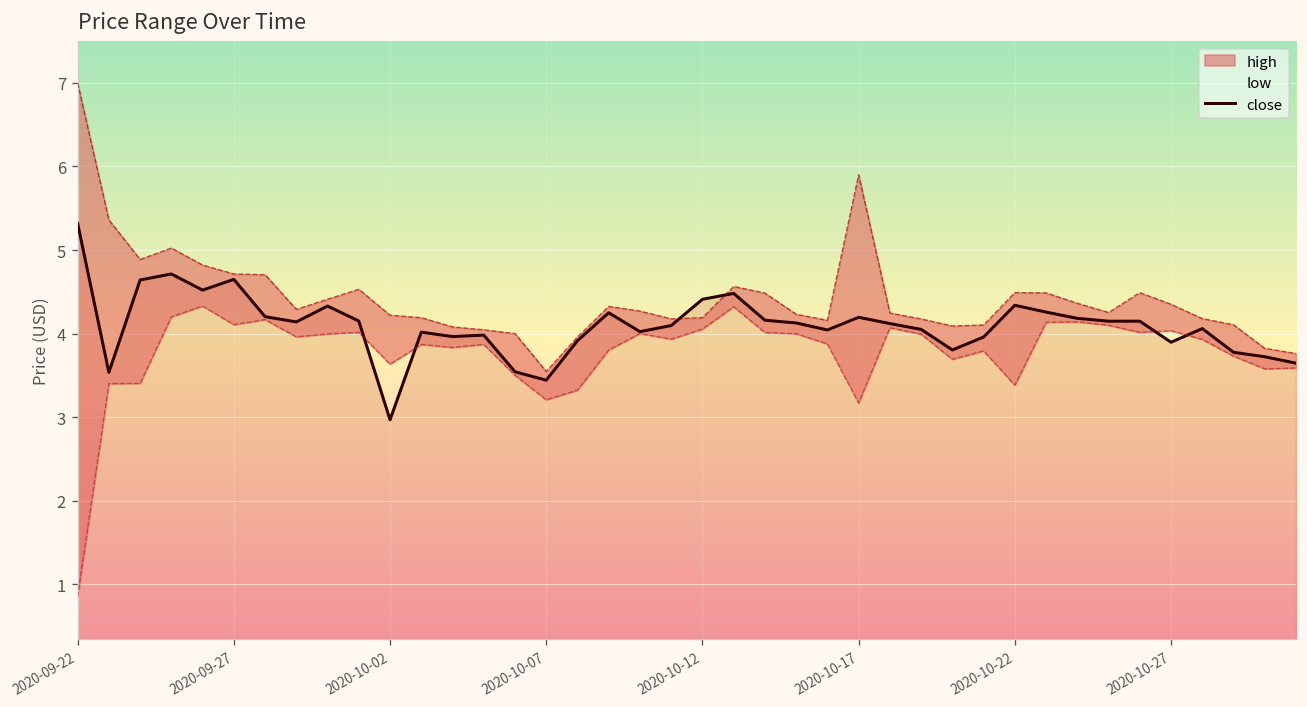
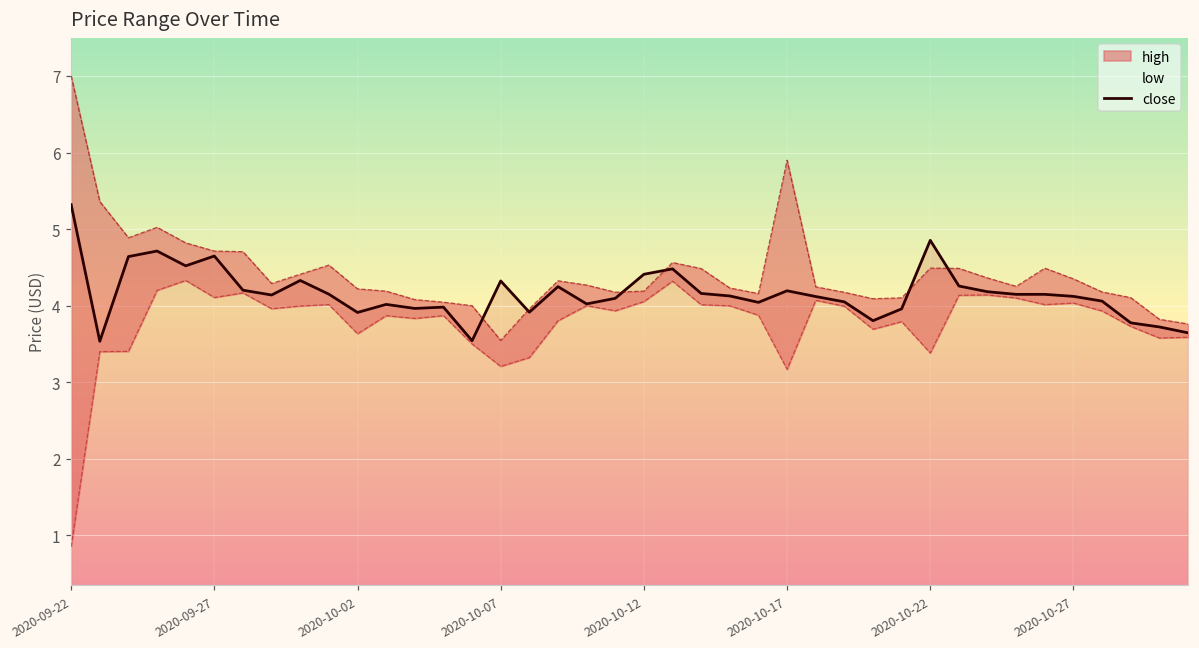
close, 2020-10-02: 3.0 -> 3.9
close, 2020-10-07: 3.4 -> 4.3
close, 2020-10-22: 4.3 -> 4.9
close, 2020-10-27: 3.9 -> 4.1
